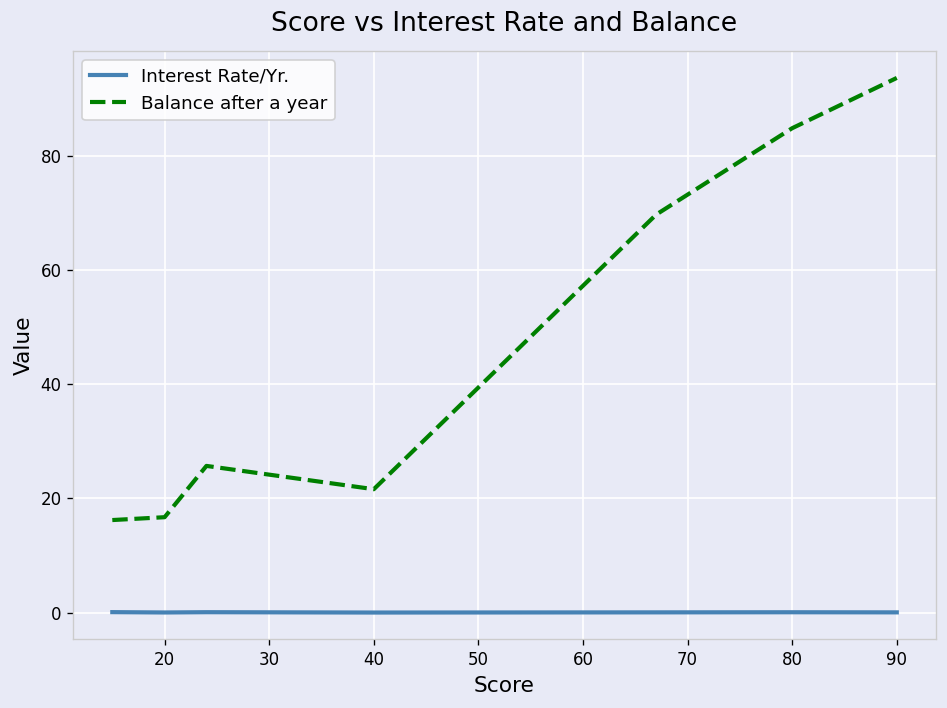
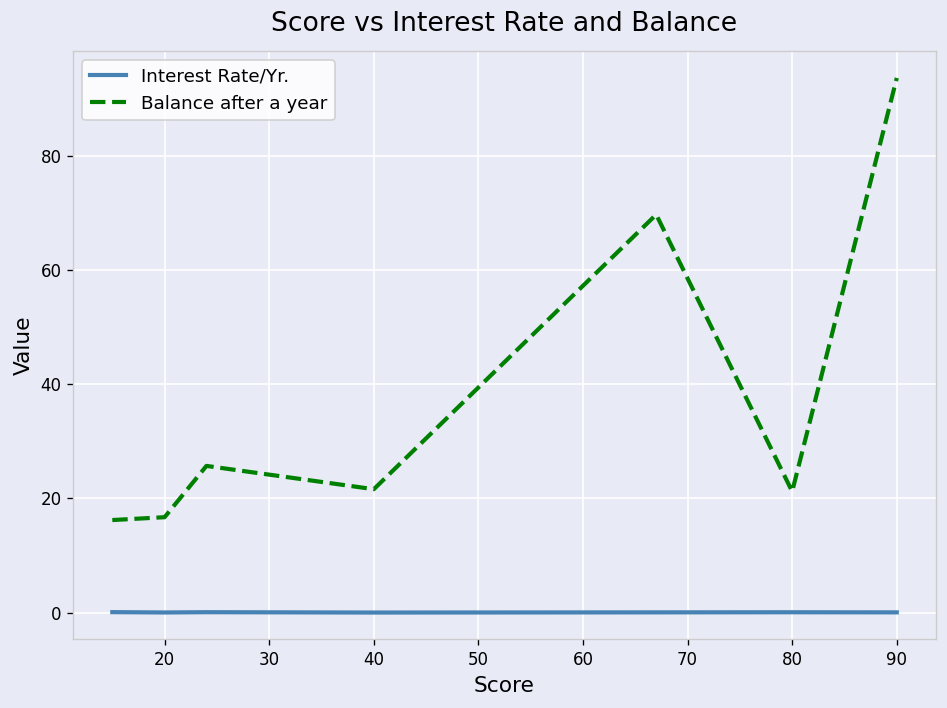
Balance after a year, 80: 85 -> 21
